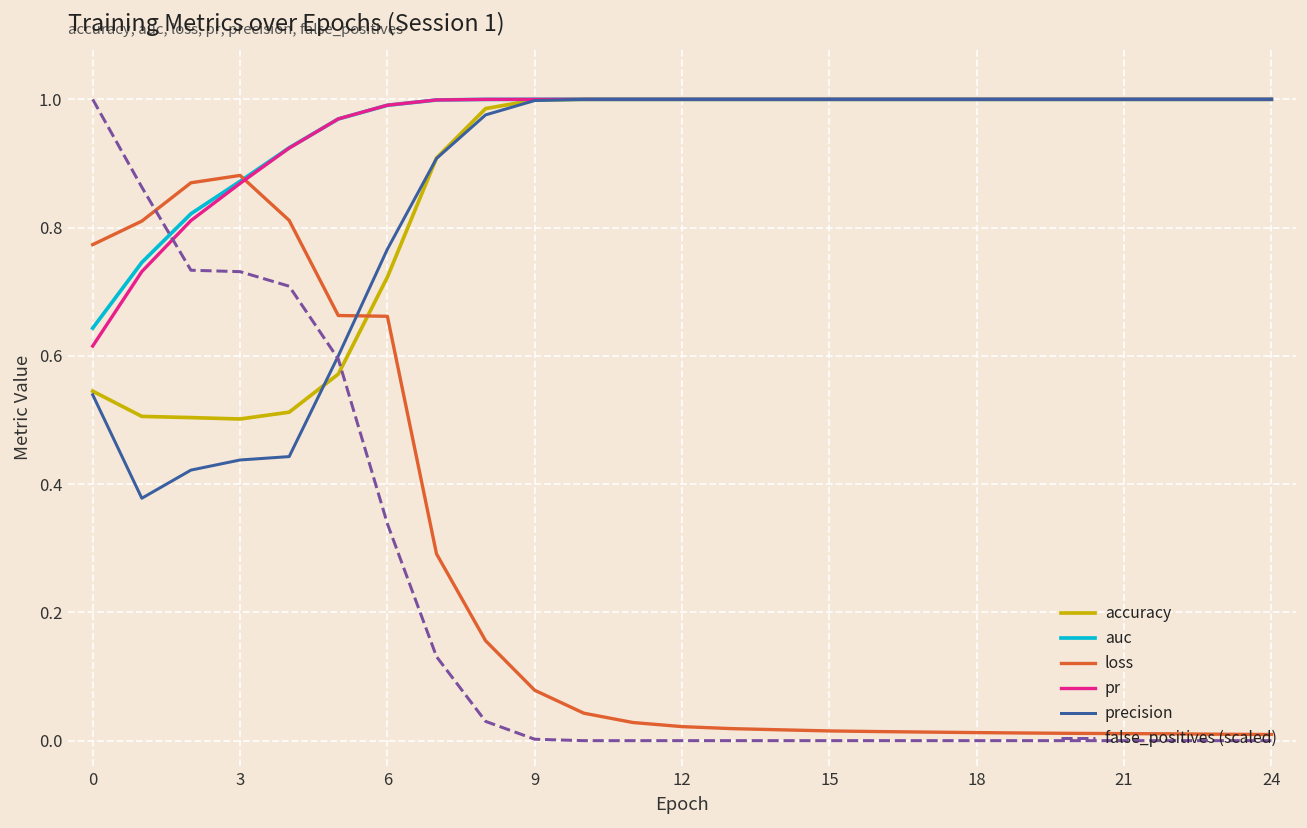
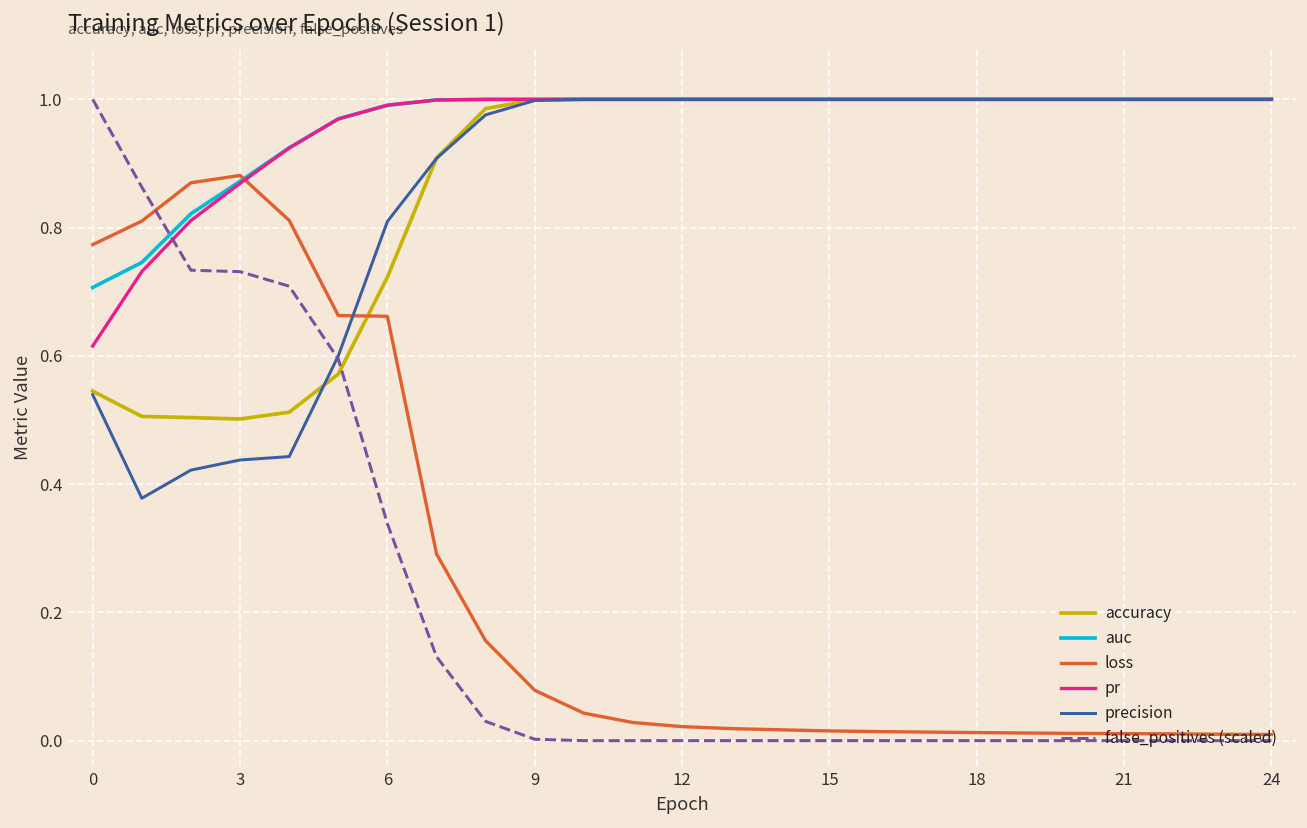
auc, 0: 0.64 -> 0.71
precision, 6: 0.77 -> 0.81
